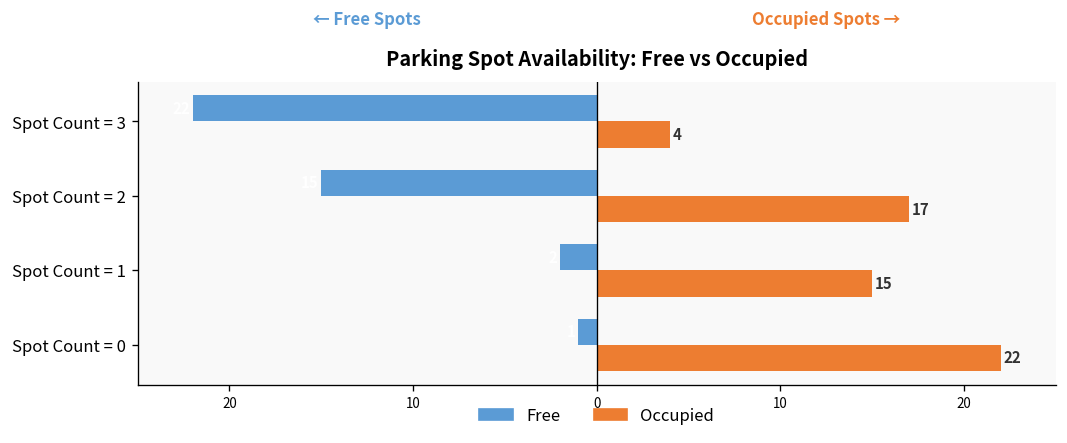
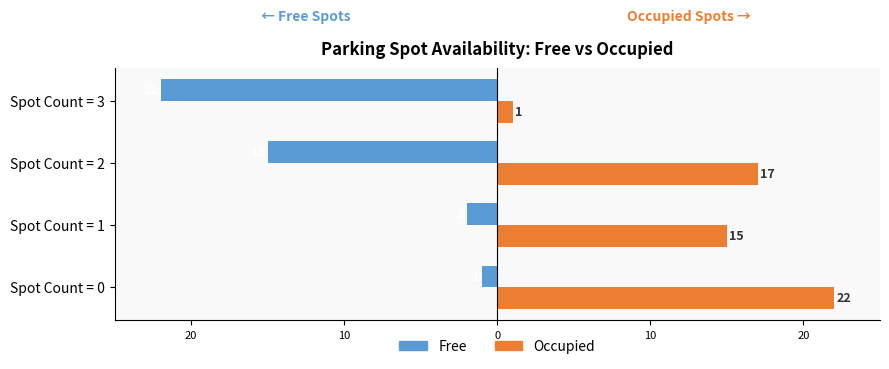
Occupied, Spot Count = 3: 4 -> 1
